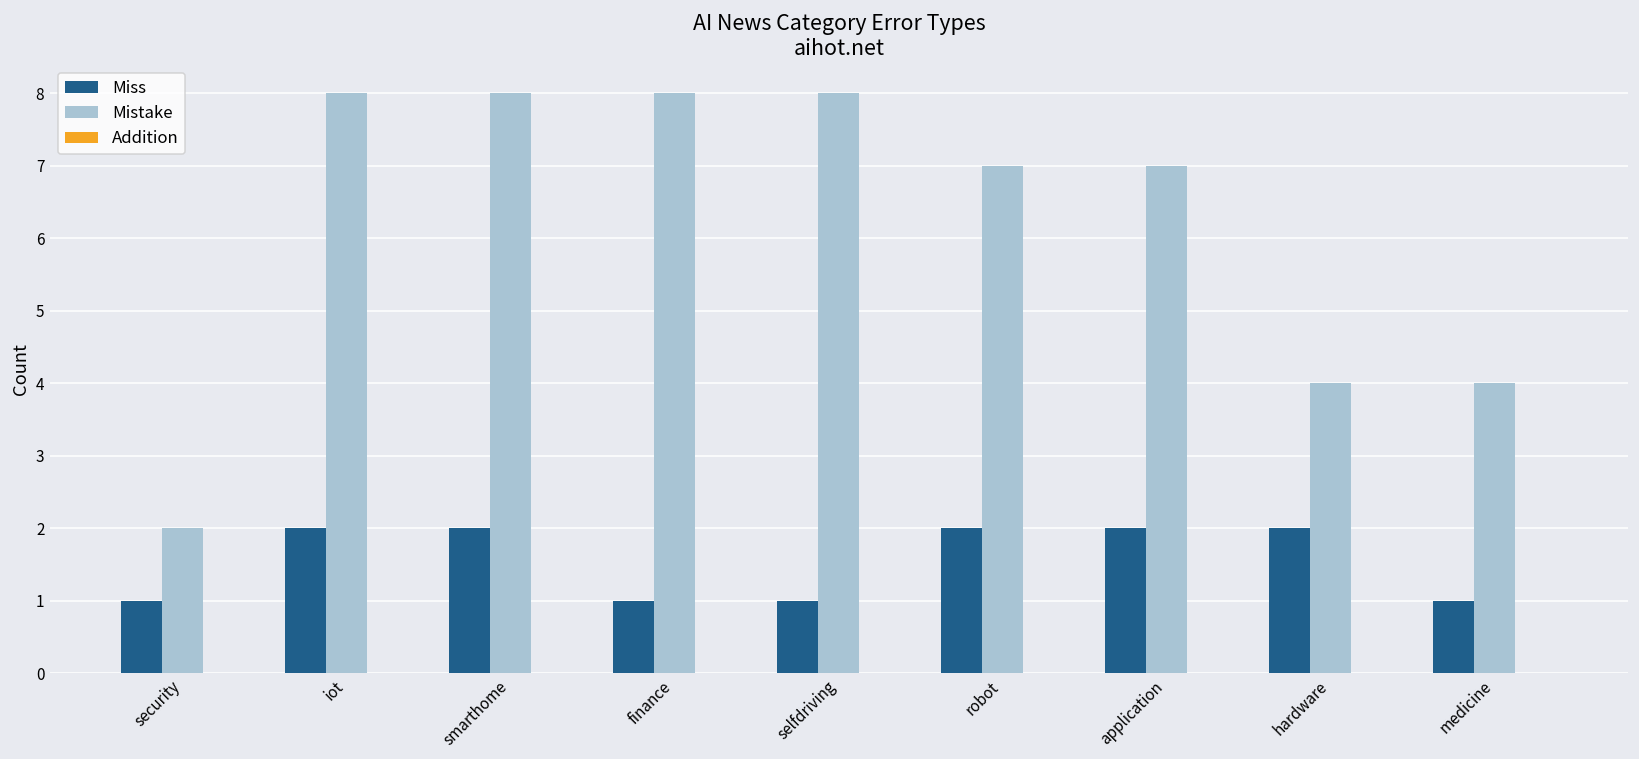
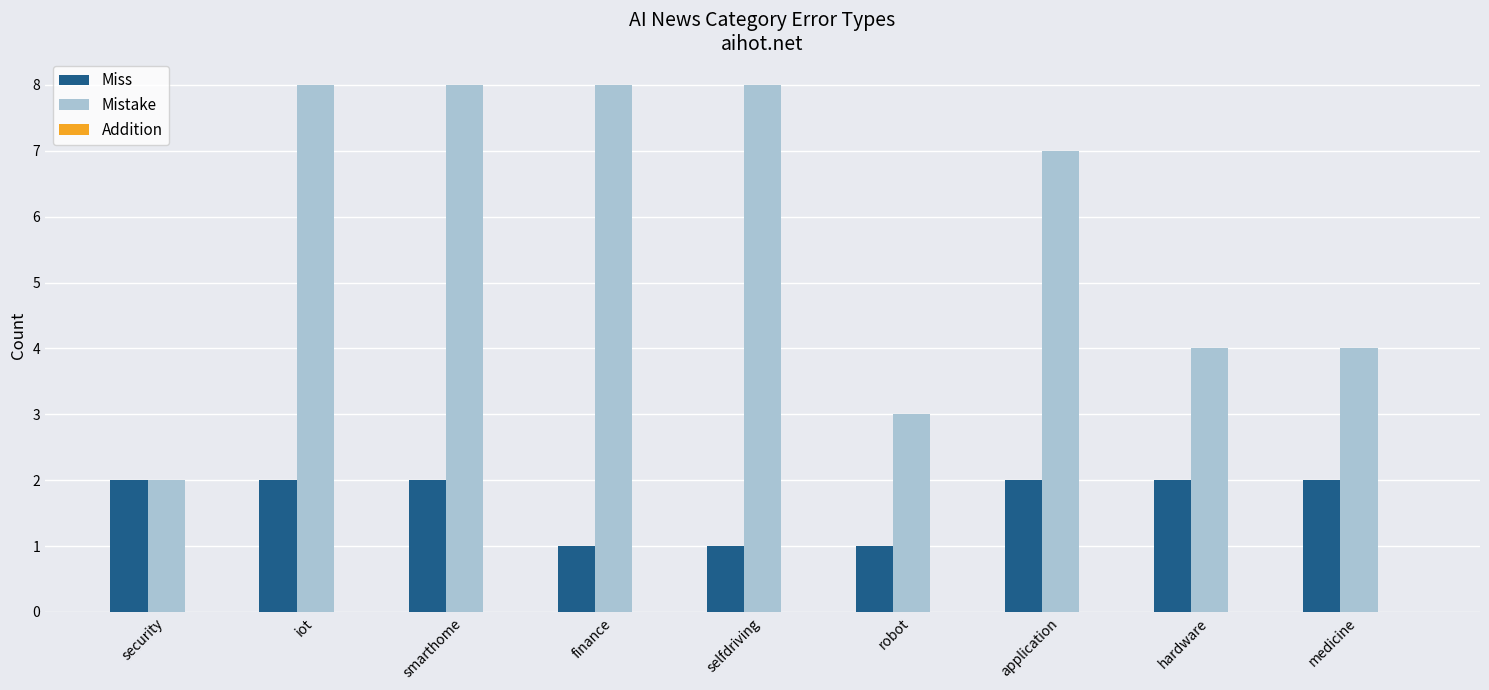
Miss, security: 1 -> 2
Miss, robot: 2 -> 1
Mistake, robot: 7 -> 3
Miss, medicine: 1 -> 2
